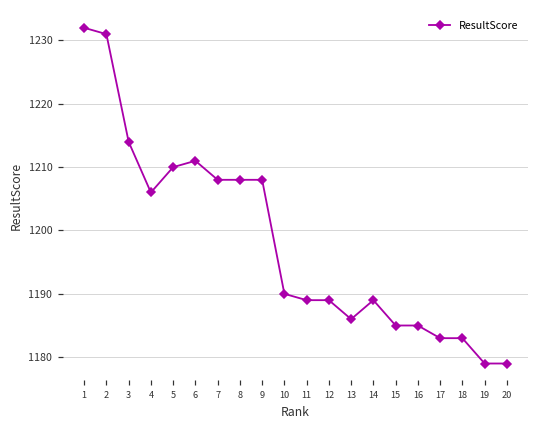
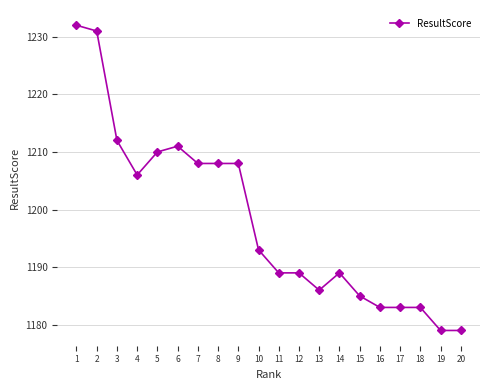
3: 1214 -> 1212
10: 1190 -> 1193
16: 1185 -> 1183
